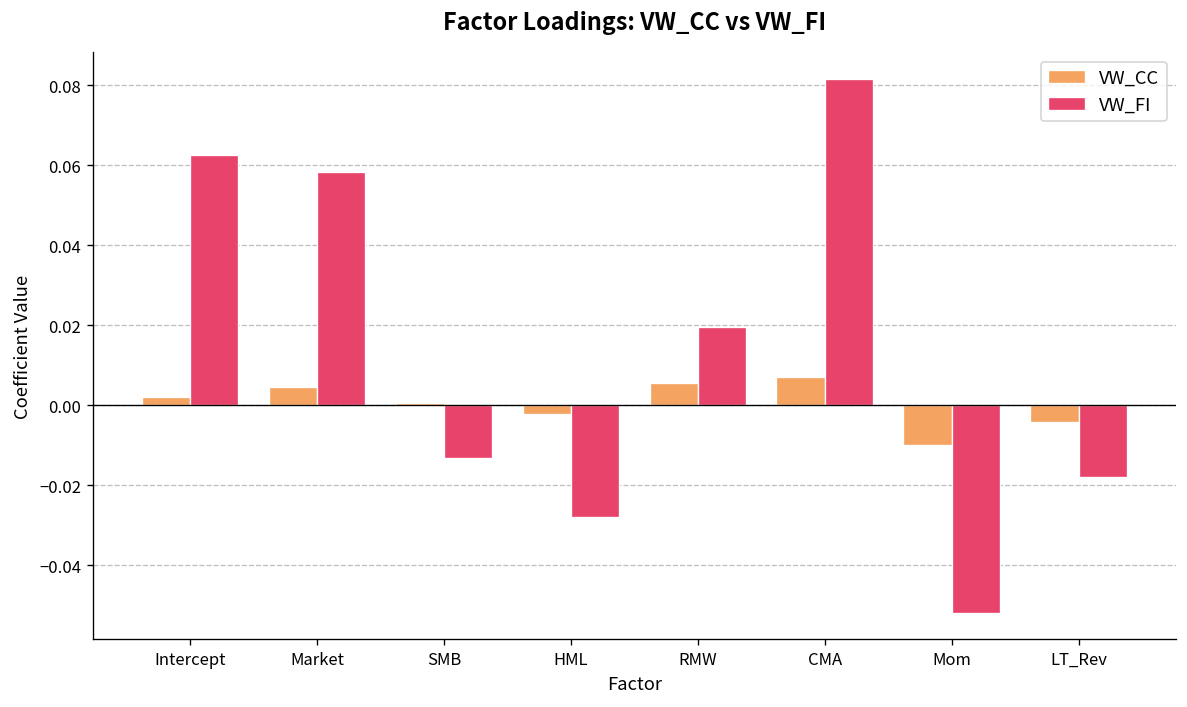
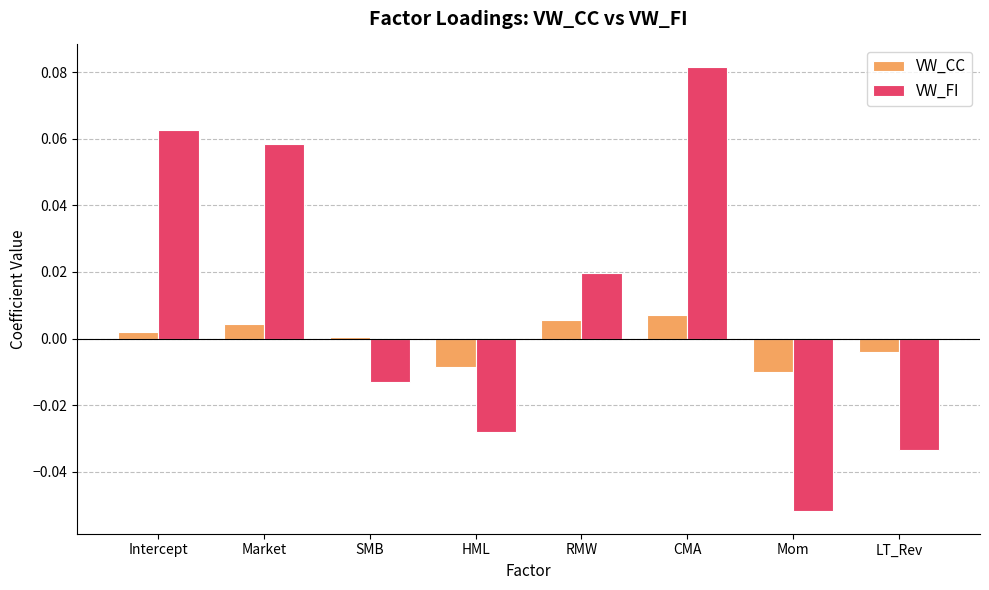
VW_CC, HML: -0.002 -> -0.008
VW_FI, LT_Rev: -0.018 -> -0.033
